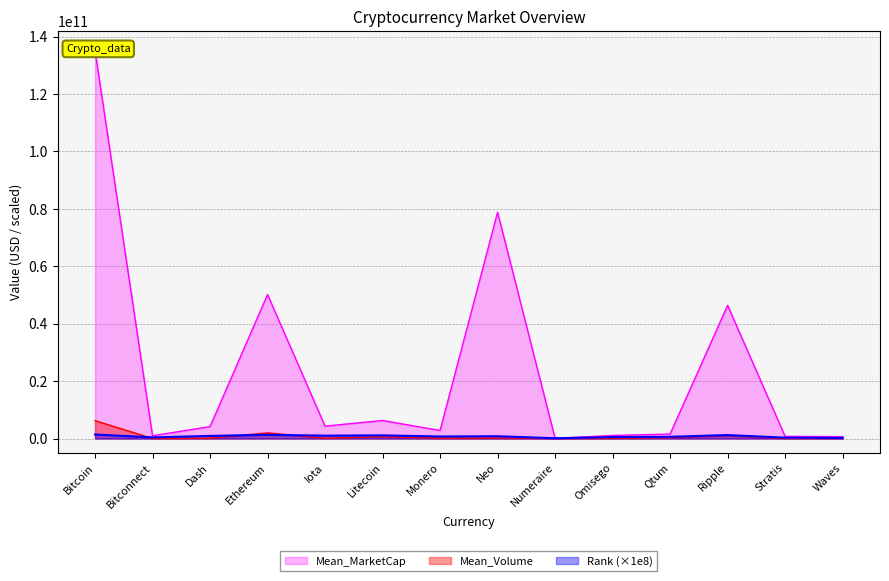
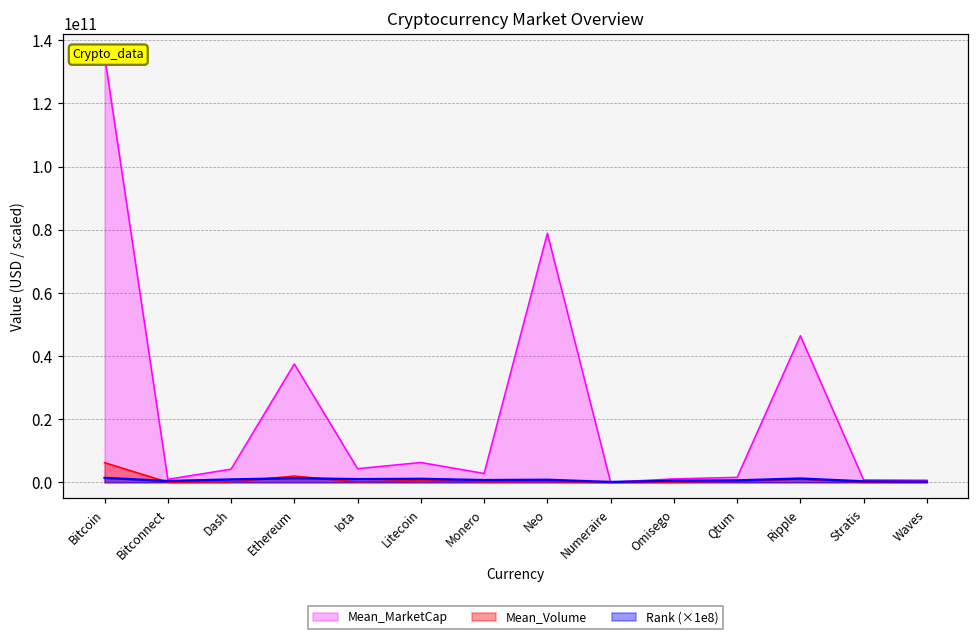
Mean_MarketCap, Ethereum: 50000000000 -> 37000000000
